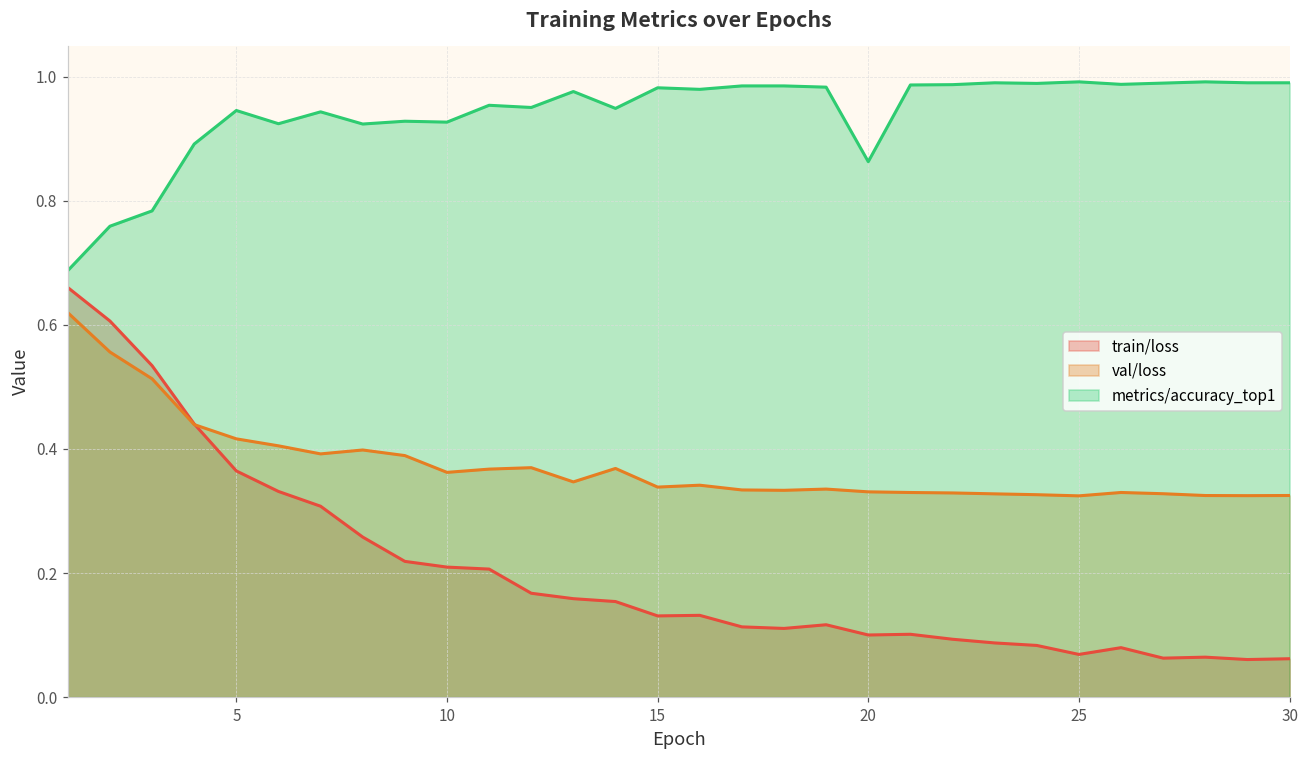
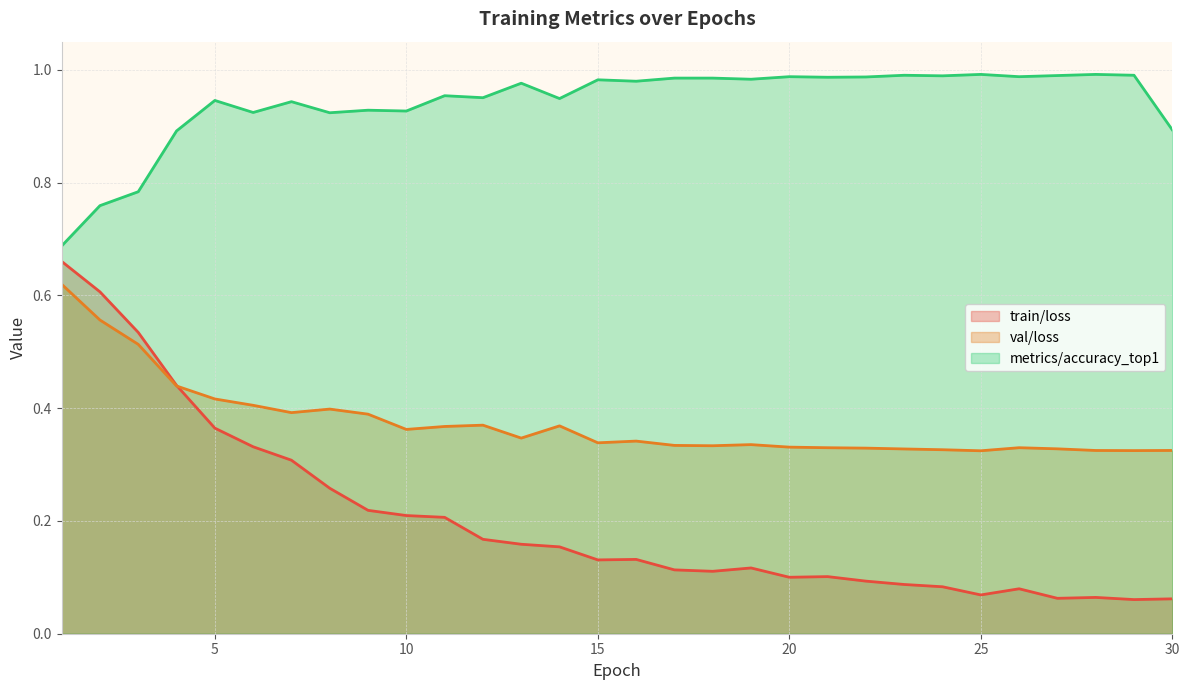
metrics/accuracy_top1, 20: 0.86 -> 0.99
metrics/accuracy_top1, 30: 0.99 -> 0.89
